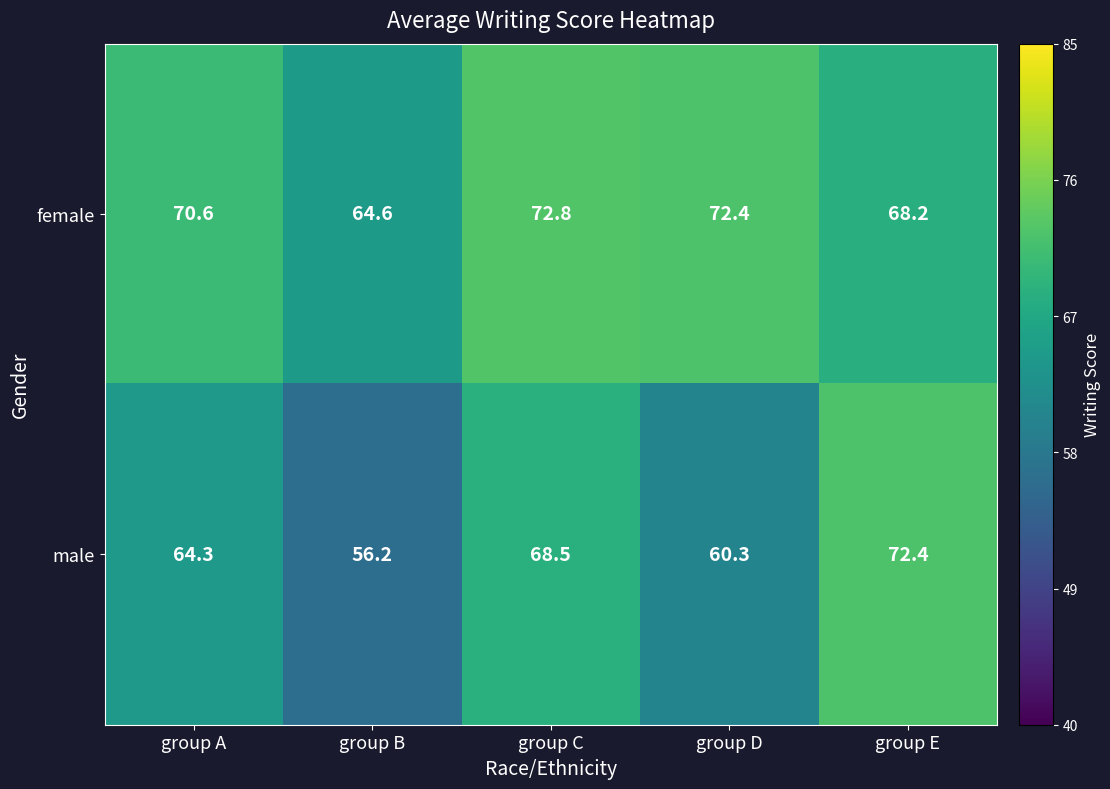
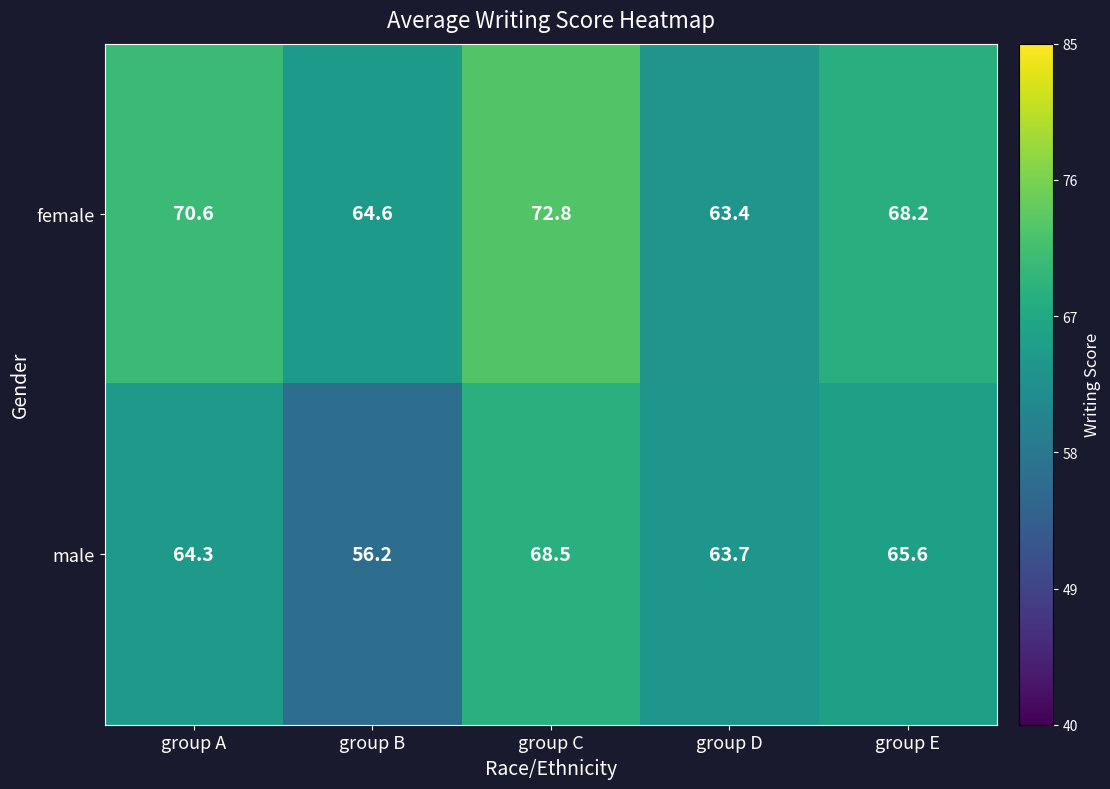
female, group D: 72.4 -> 63.4
male, group D: 60.3 -> 63.7
male, group E: 72.4 -> 65.6
